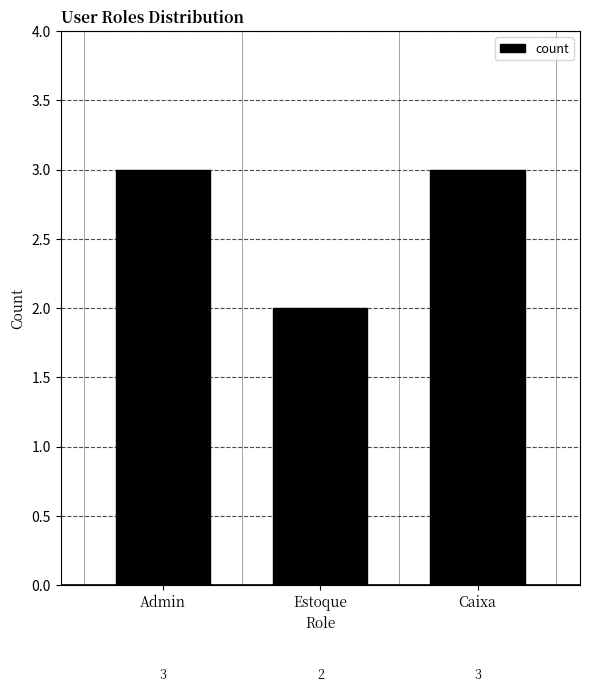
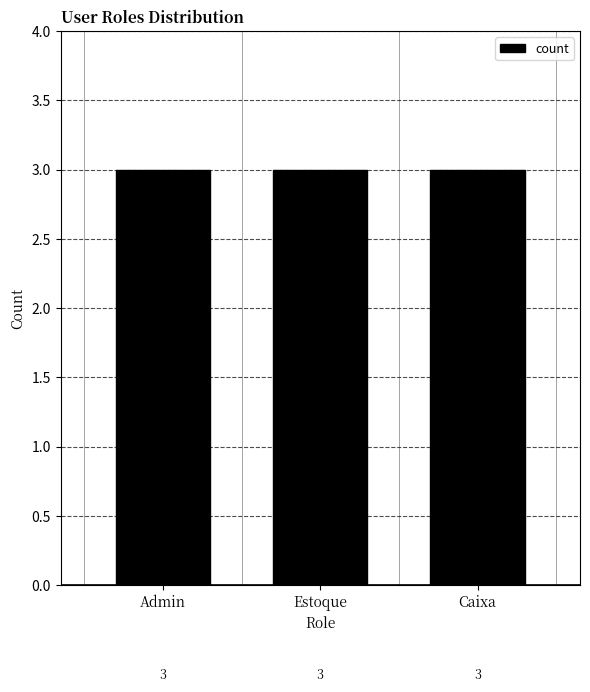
Estoque: 2 -> 3
